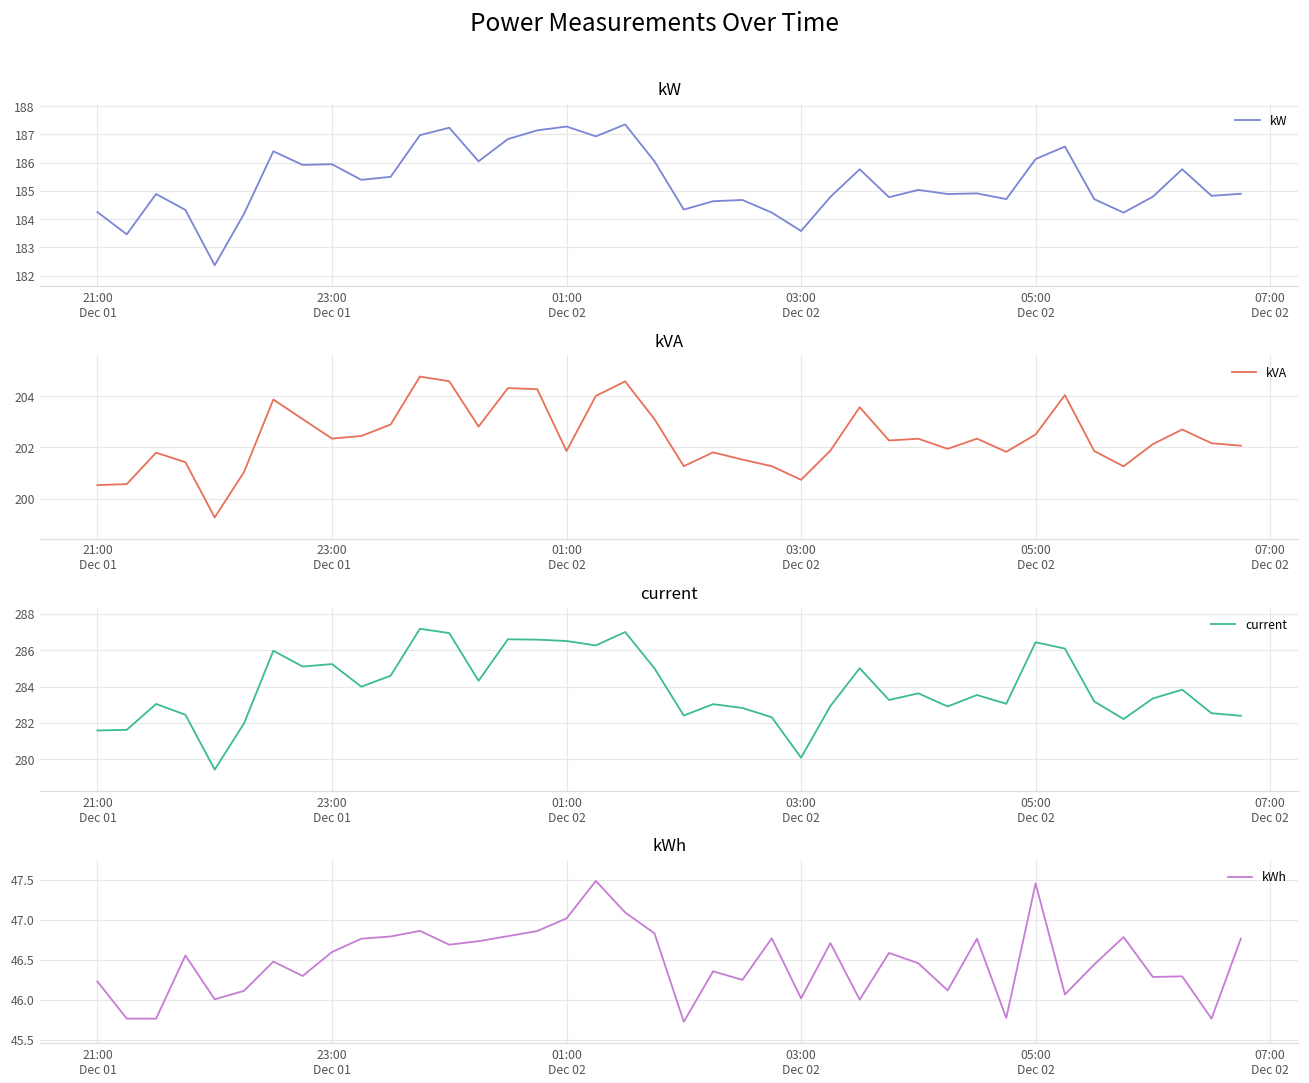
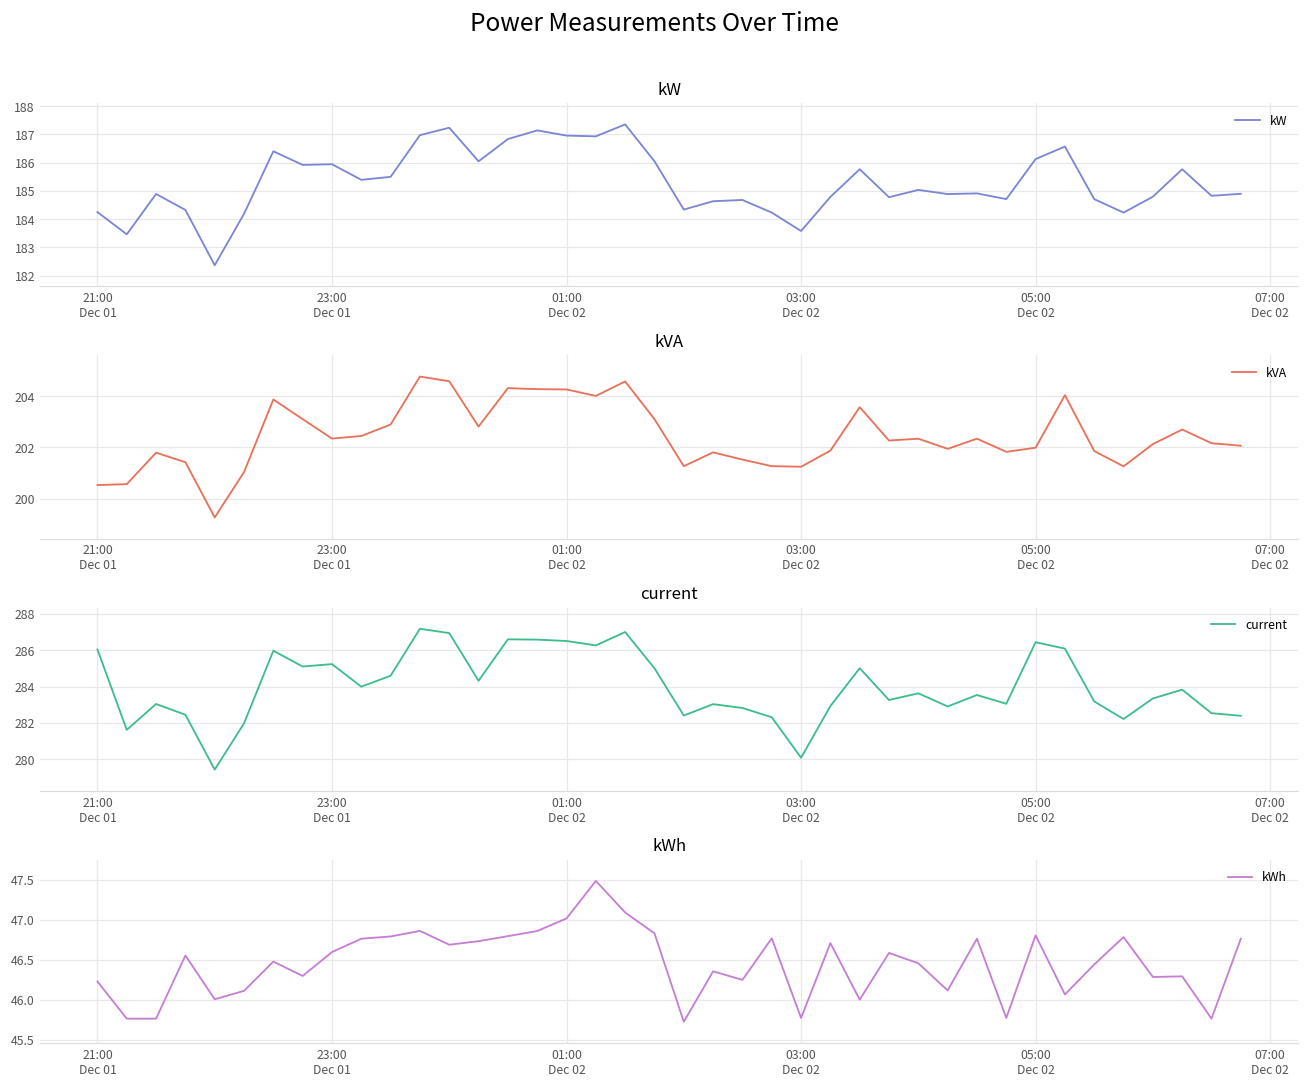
kW, 01:00 Dec 02: 187.3 -> 187.0
kVA, 01:00 Dec 02: 201.9 -> 204.3
kVA, 03:00 Dec 02: 200.7 -> 201.2
kVA, 05:00 Dec 02: 202.5 -> 202.0
current, 21:00 Dec 01: 281.6 -> 286.0
kWh, 03:00 Dec 02: 46.0 -> 45.8
kWh, 05:00 Dec 02: 47.5 -> 46.8
